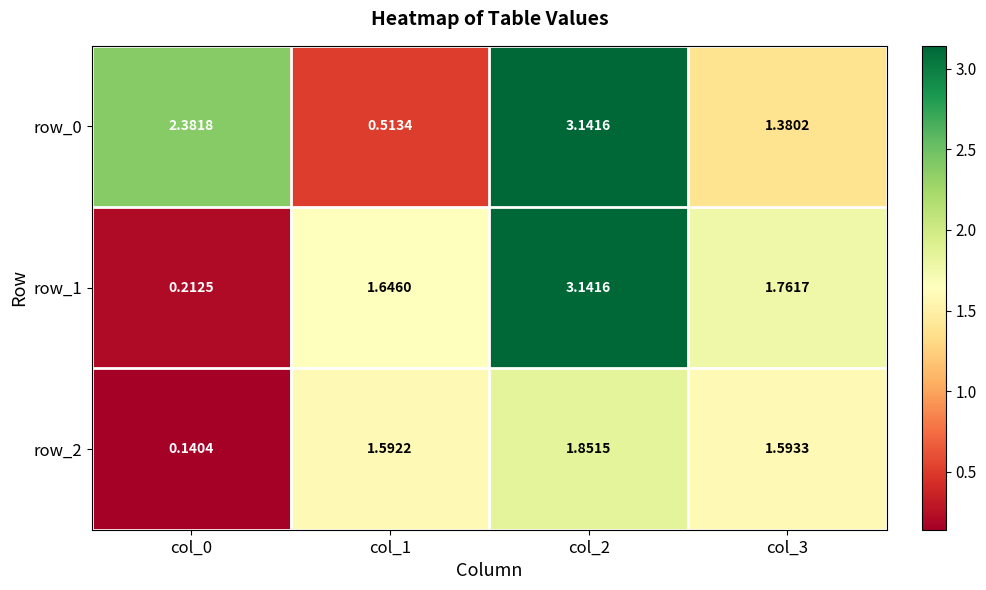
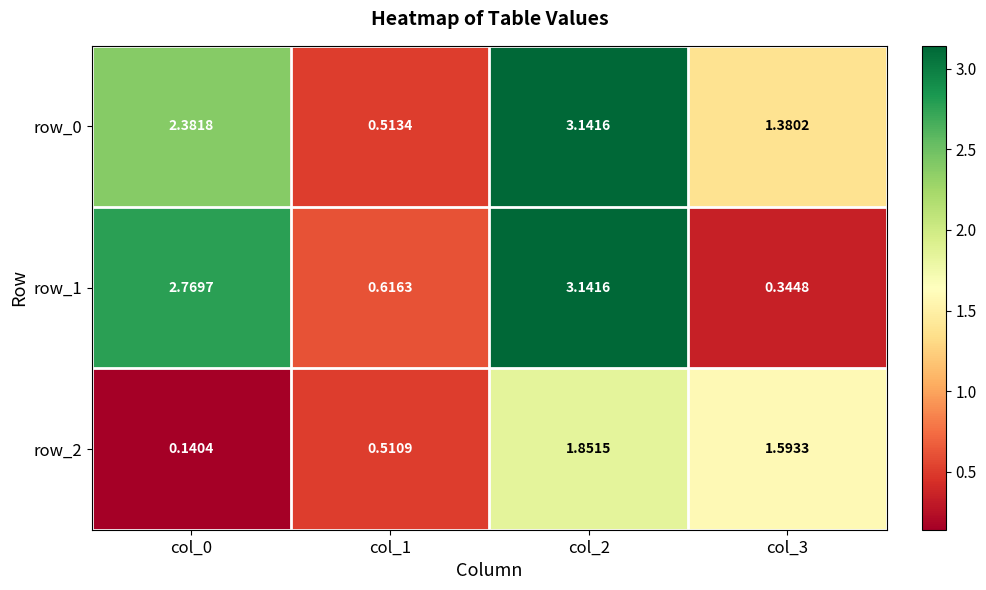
row_1, col_0: 0.2125 -> 2.7697
row_1, col_1: 1.6460 -> 0.6163
row_1, col_3: 1.7617 -> 0.3448
row_2, col_1: 1.5922 -> 0.5109
